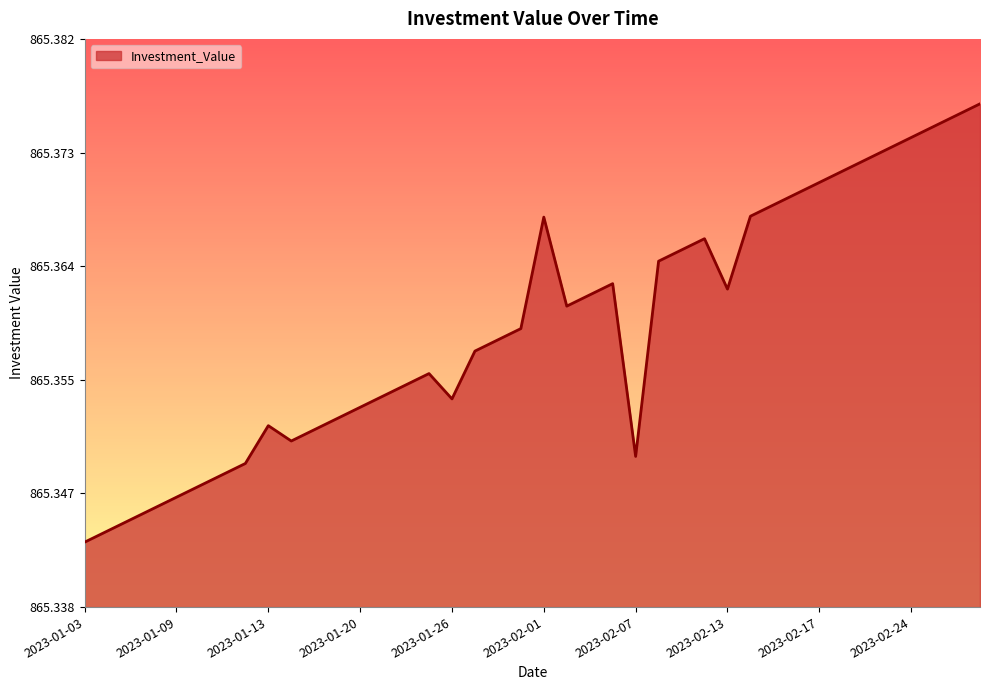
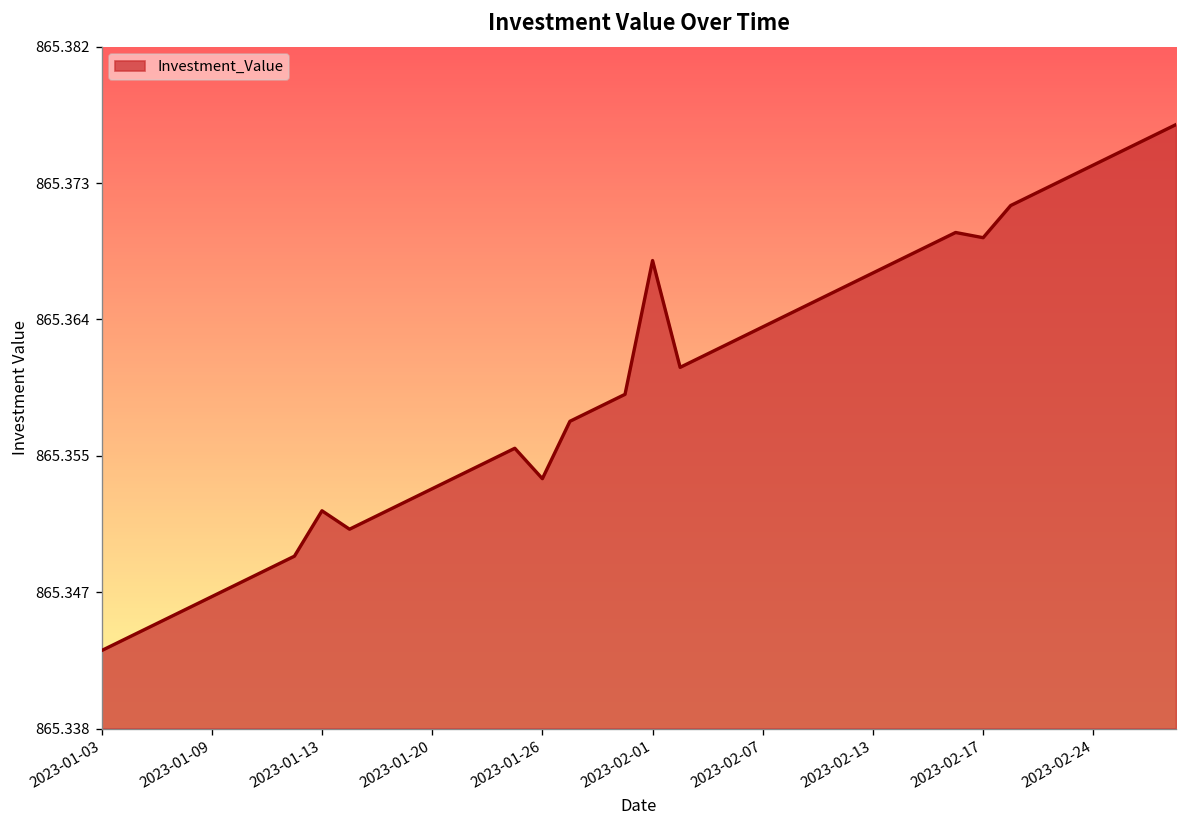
2023-02-07: 865.3495 -> 865.3637
2023-02-13: 865.3624 -> 865.3672
2023-02-17: 865.3706 -> 865.3694
